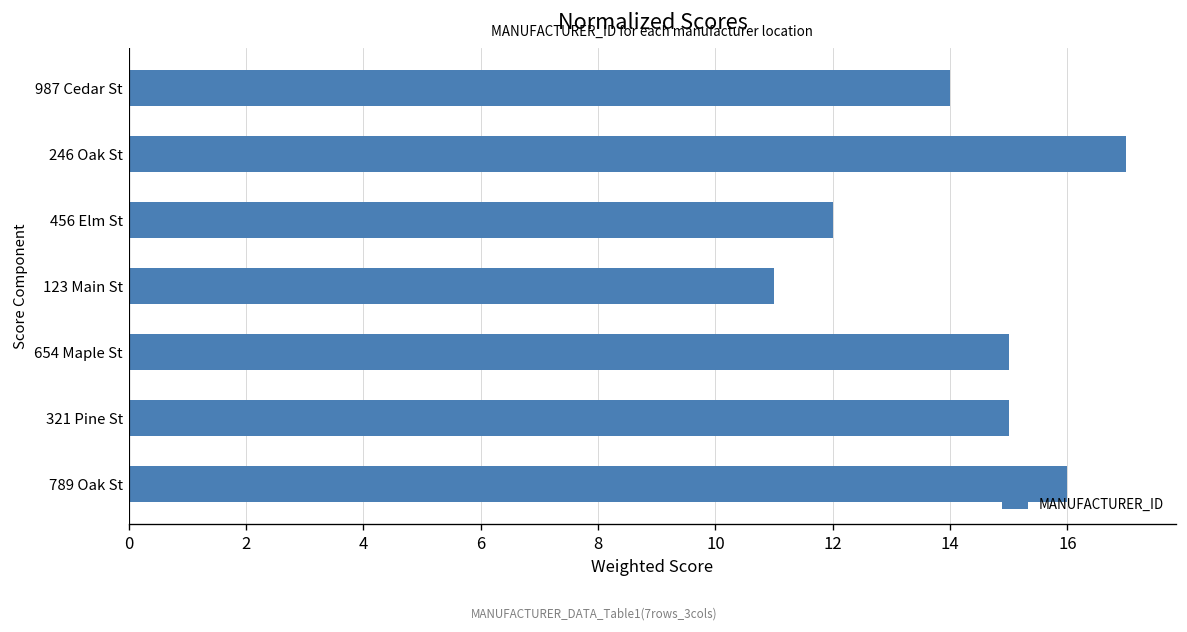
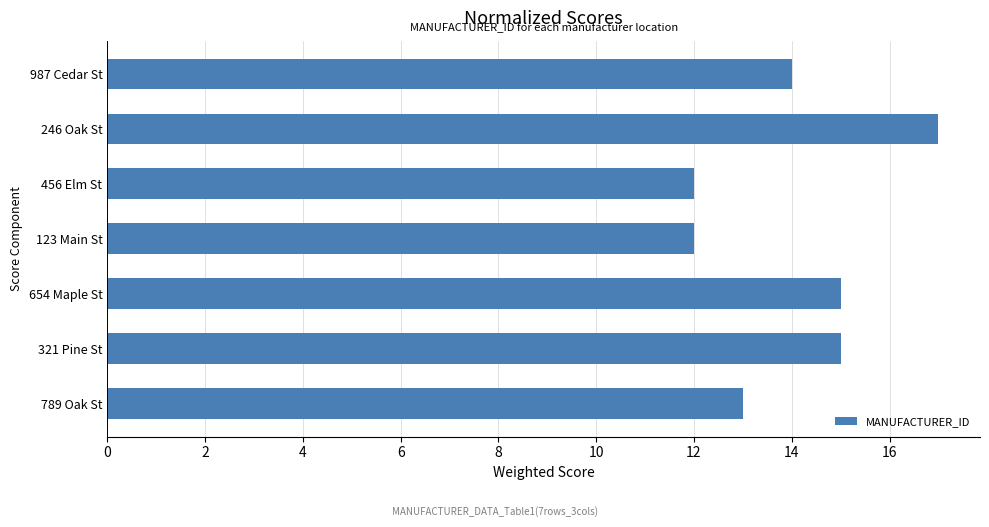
123 Main St: 11 -> 12
789 Oak St: 16 -> 13
